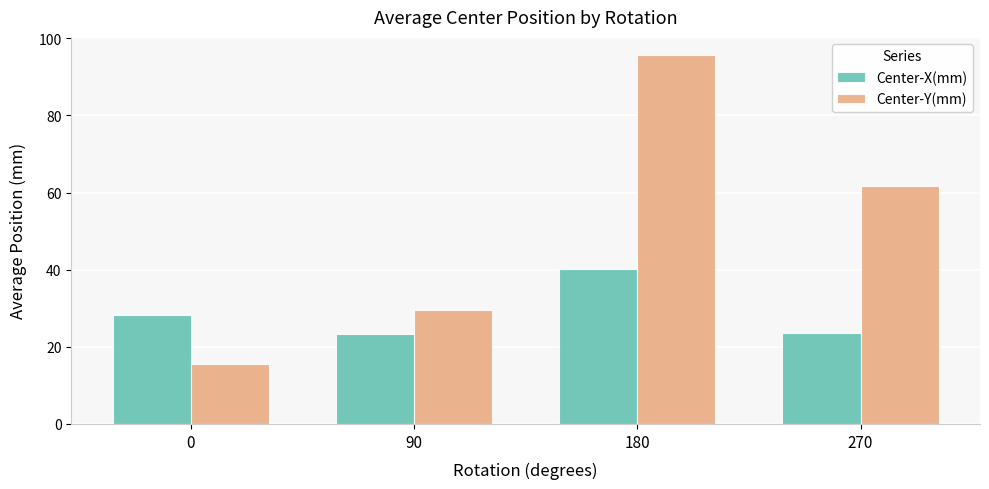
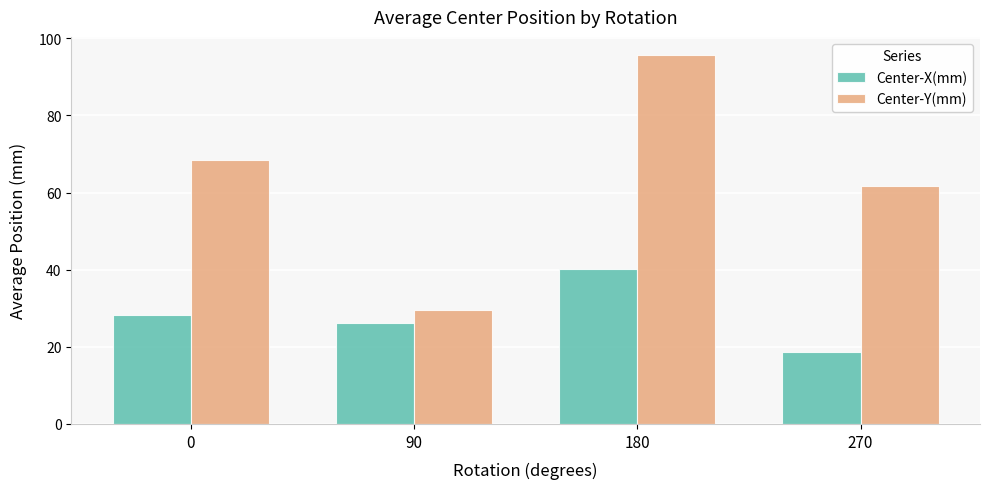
Center-Y(mm), 0: 16 -> 69
Center-X(mm), 90: 23 -> 26
Center-X(mm), 270: 24 -> 19
